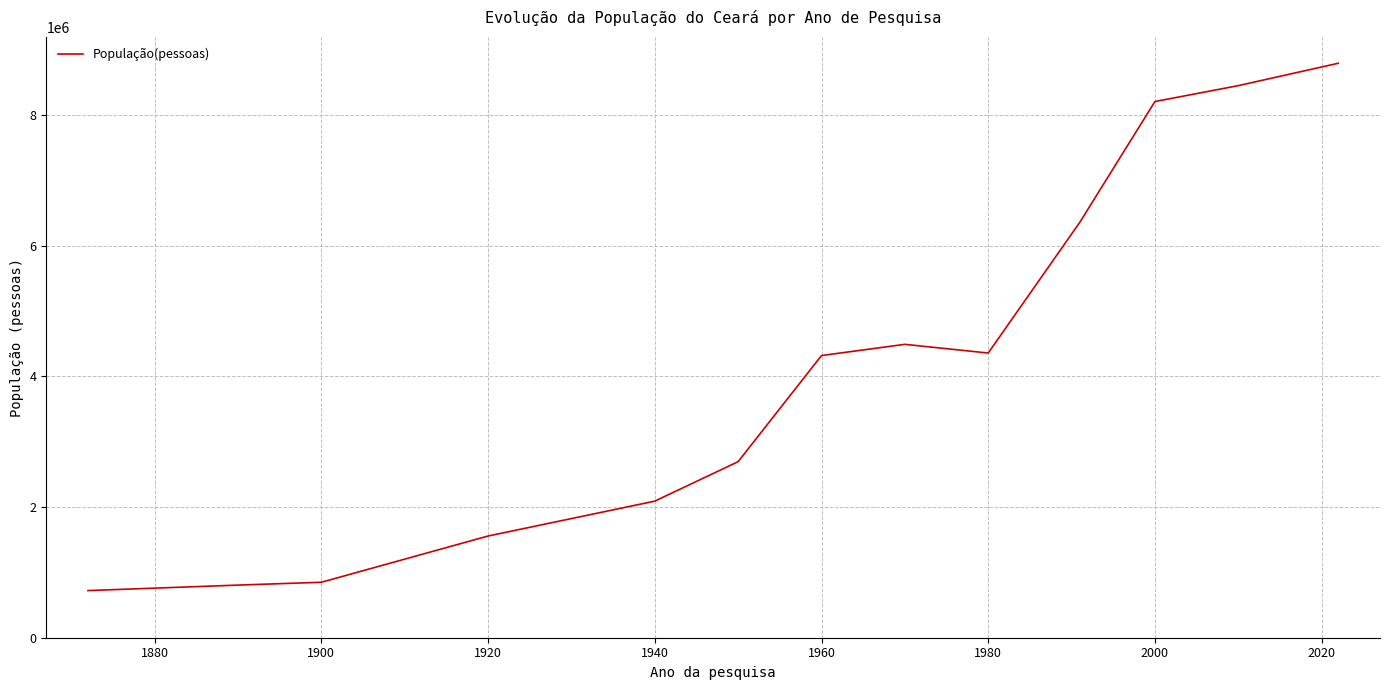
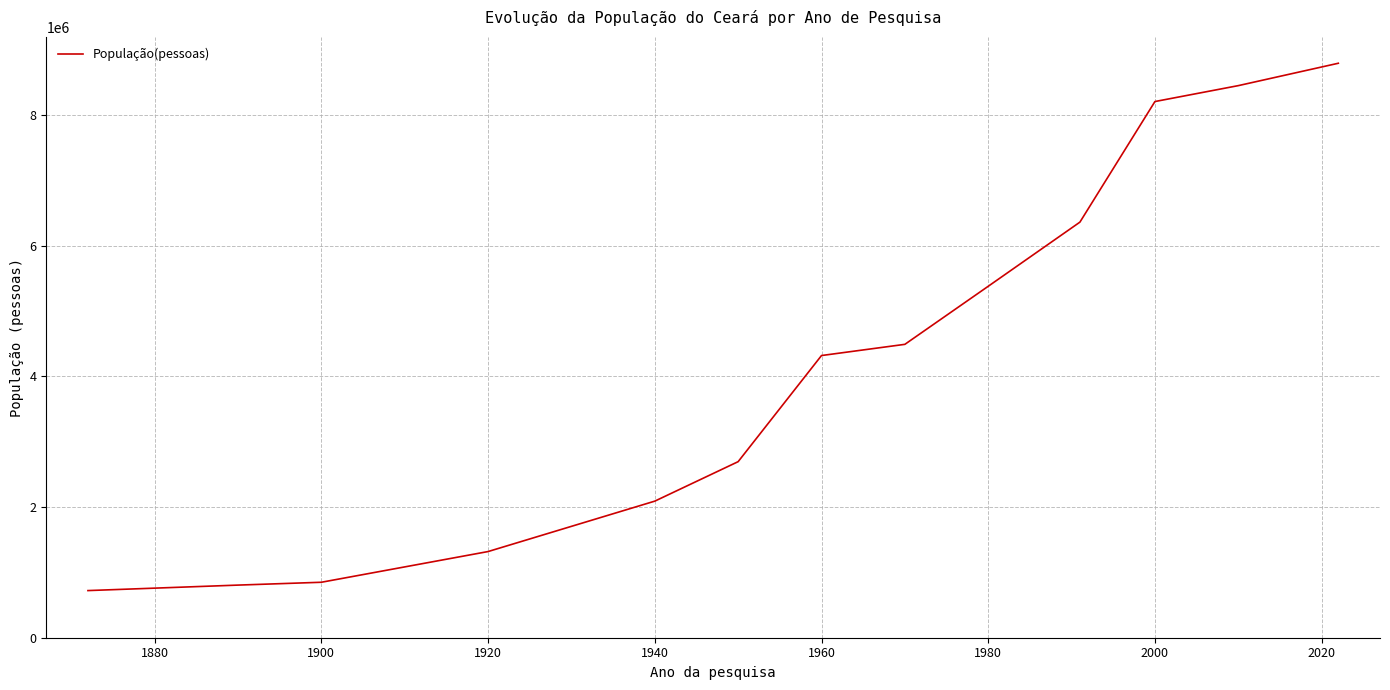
1920: 1600000 -> 1300000
1980: 4400000 -> 5400000
